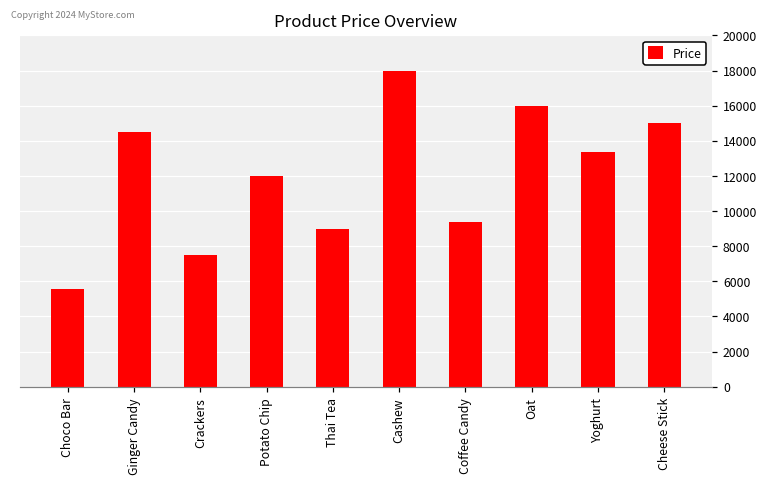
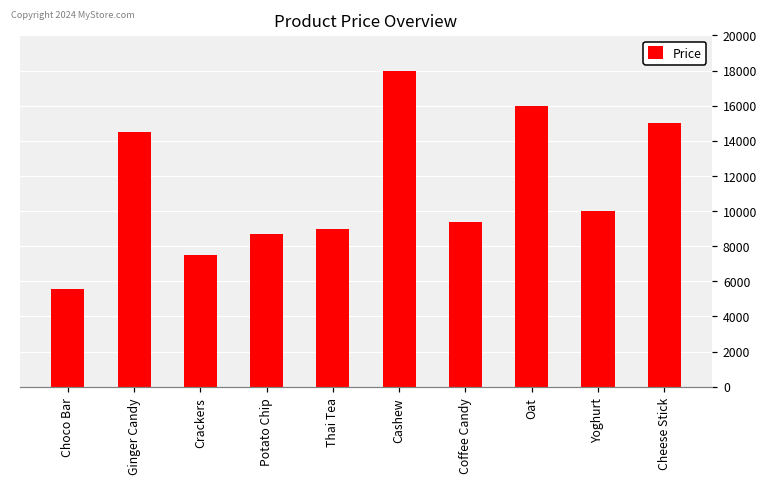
Potato Chip: 12000 -> 8700
Yoghurt: 13300 -> 10000
